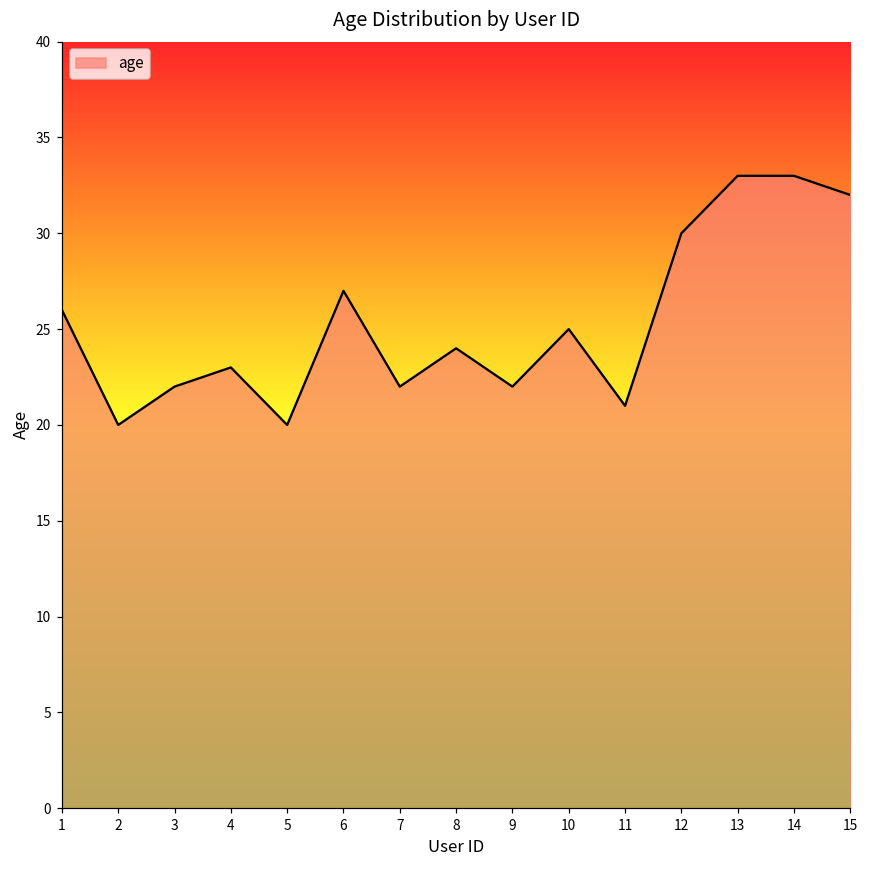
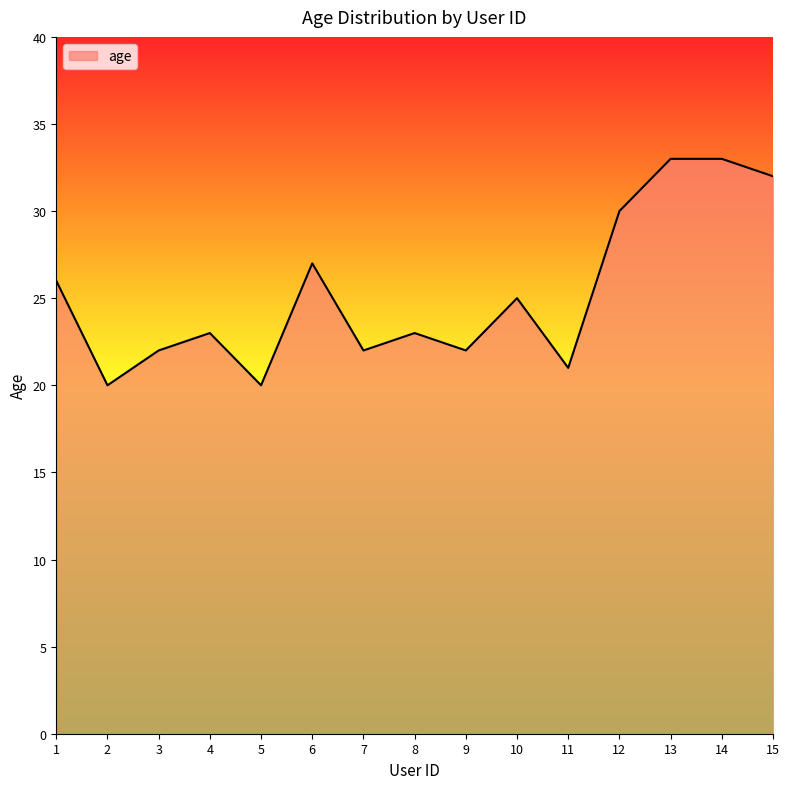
8: 24 -> 23
